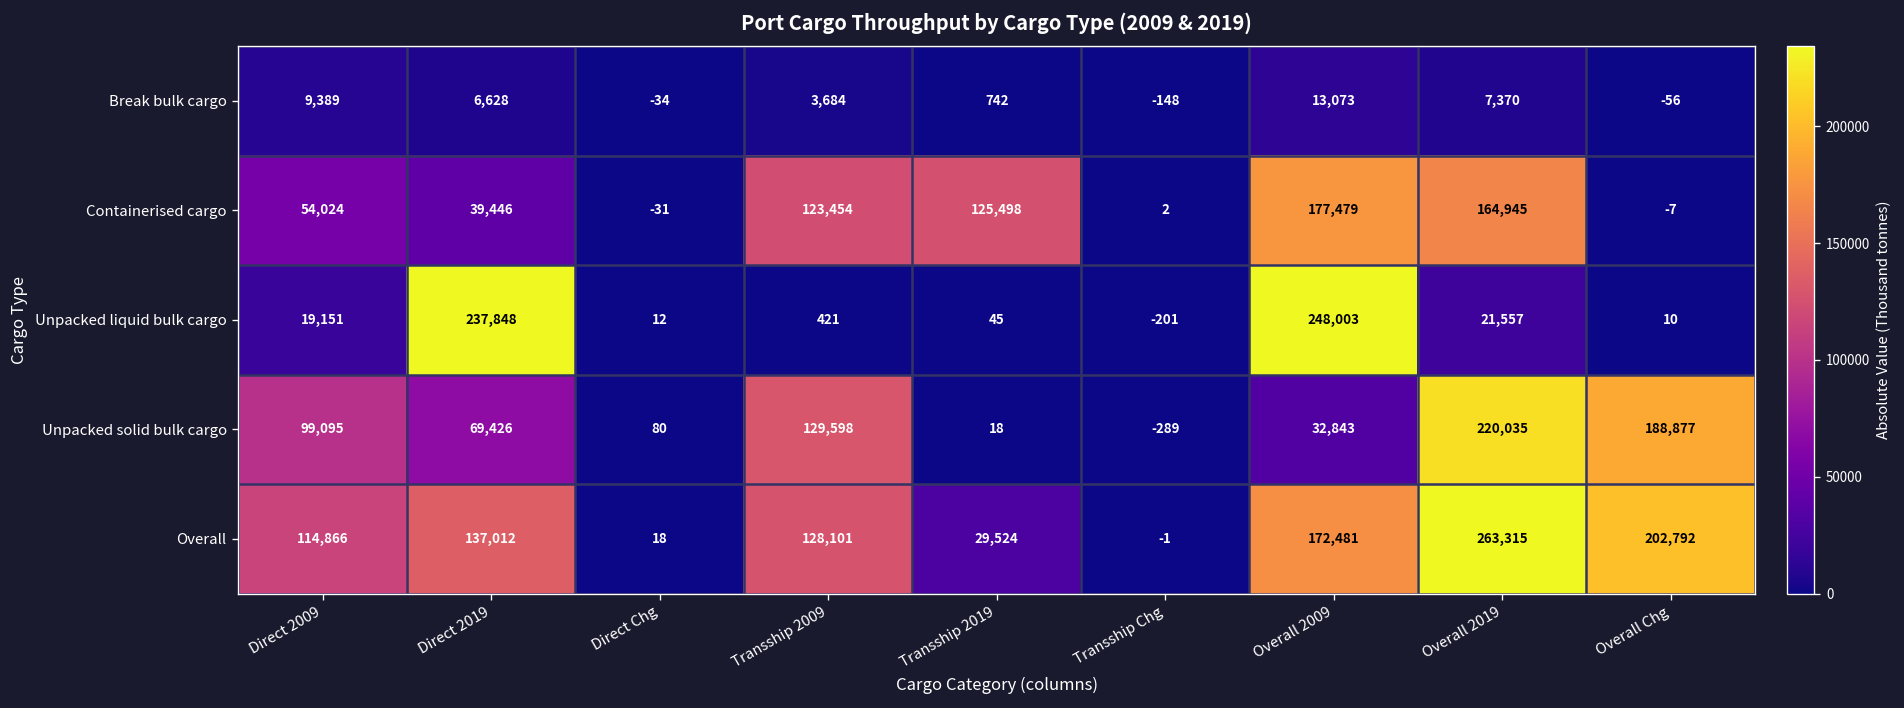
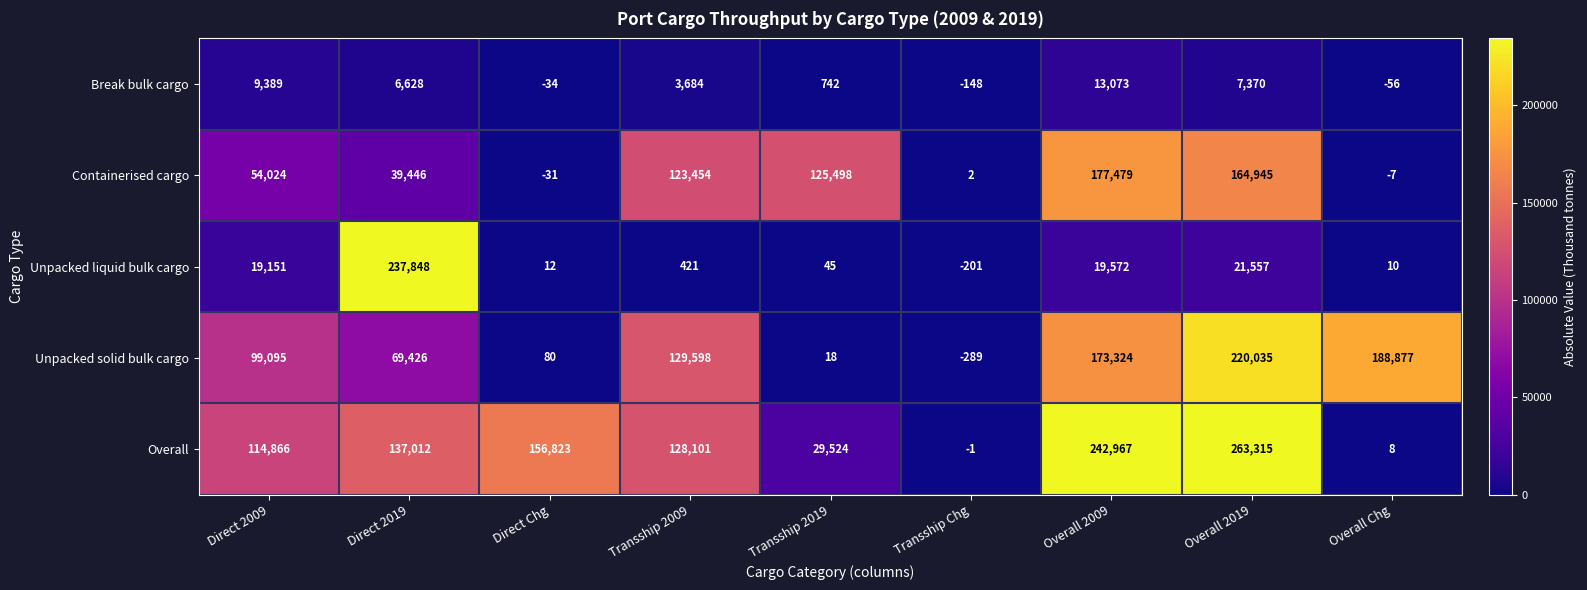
Unpacked liquid bulk cargo, Overall 2009: 248,003 -> 19,572
Unpacked solid bulk cargo, Overall 2009: 32,843 -> 173,324
Overall, Direct Chg: 18 -> 156,823
Overall, Overall 2009: 172,481 -> 242,967
Overall, Overall Chg: 202,792 -> 8
